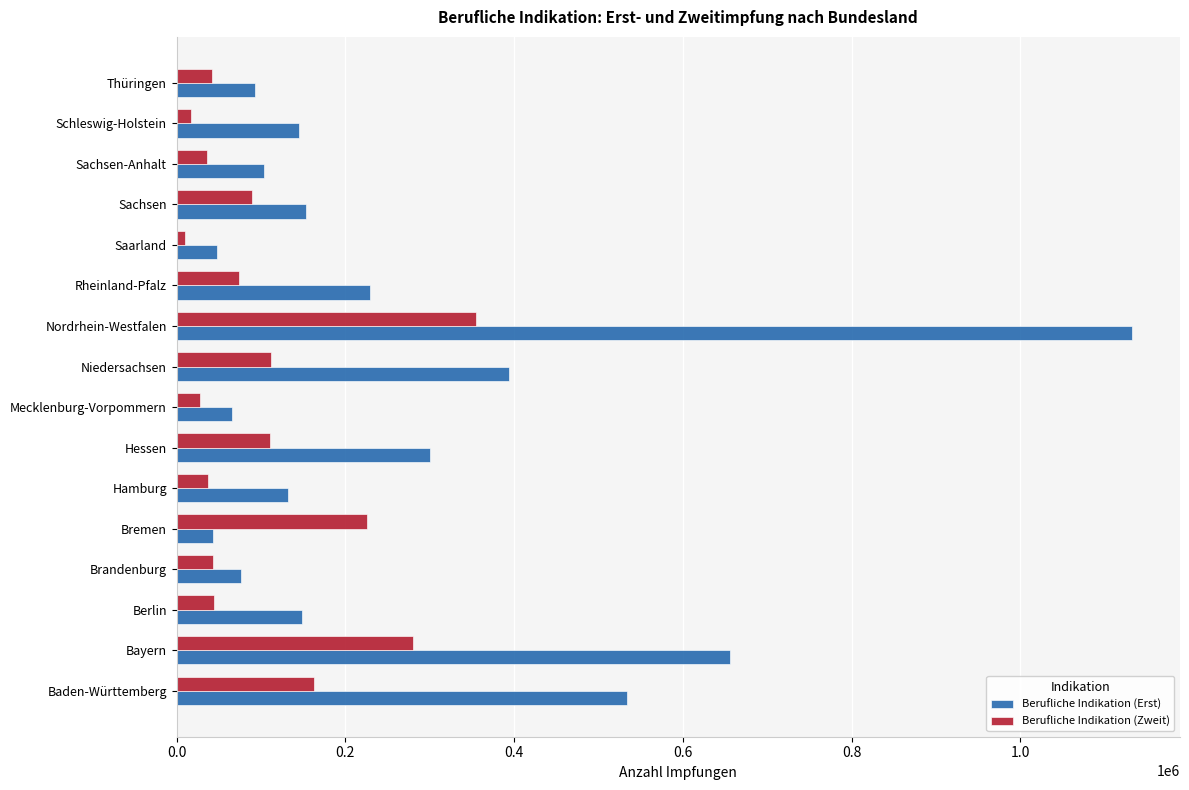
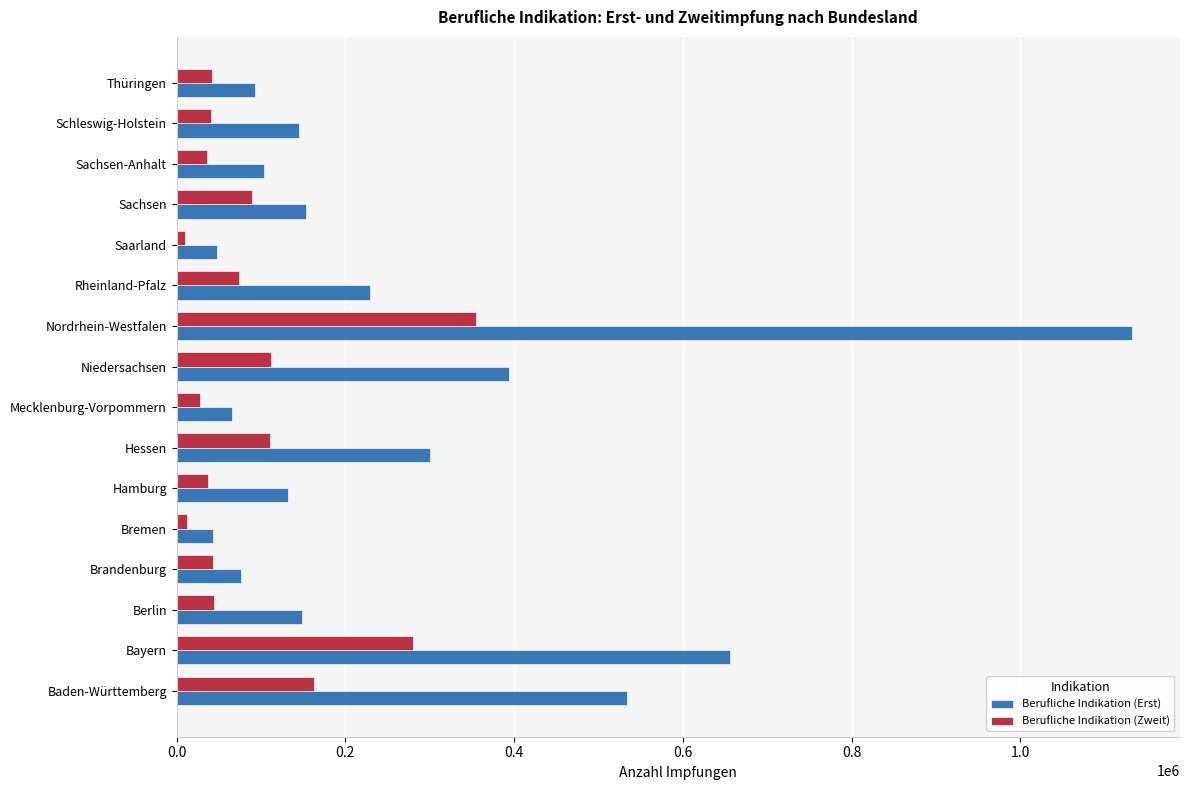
Berufliche Indikation (Zweit), Schleswig-Holstein: 20000 -> 40000
Berufliche Indikation (Zweit), Bremen: 230000 -> 10000
